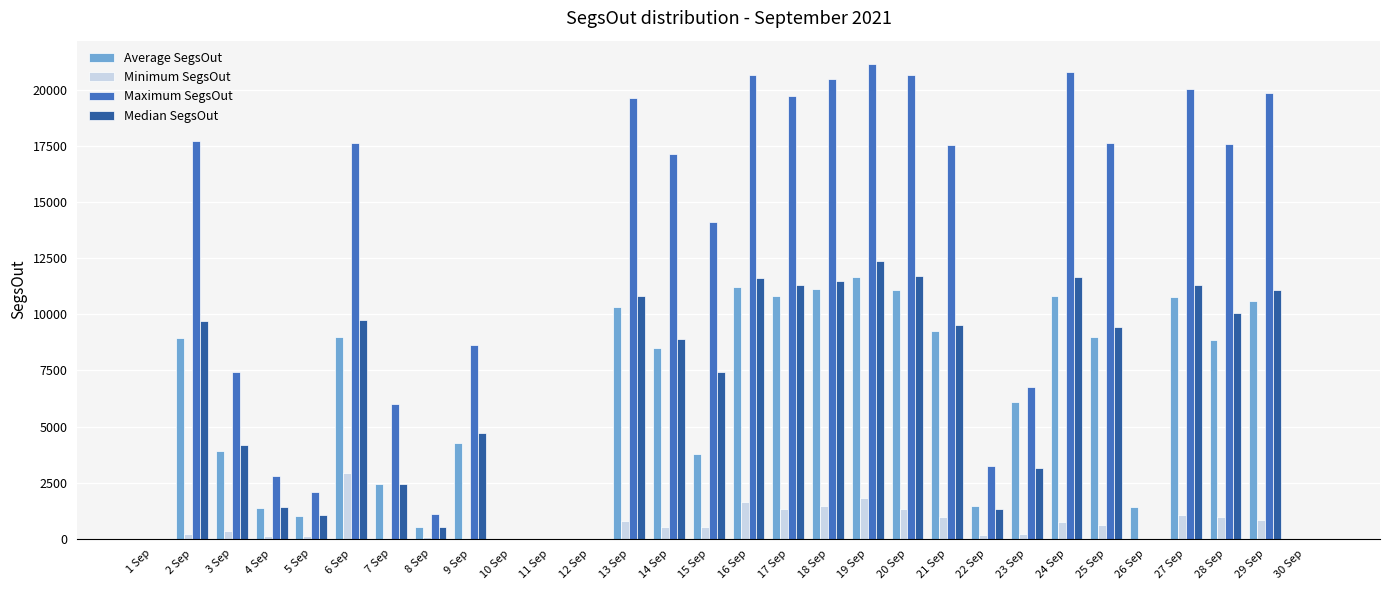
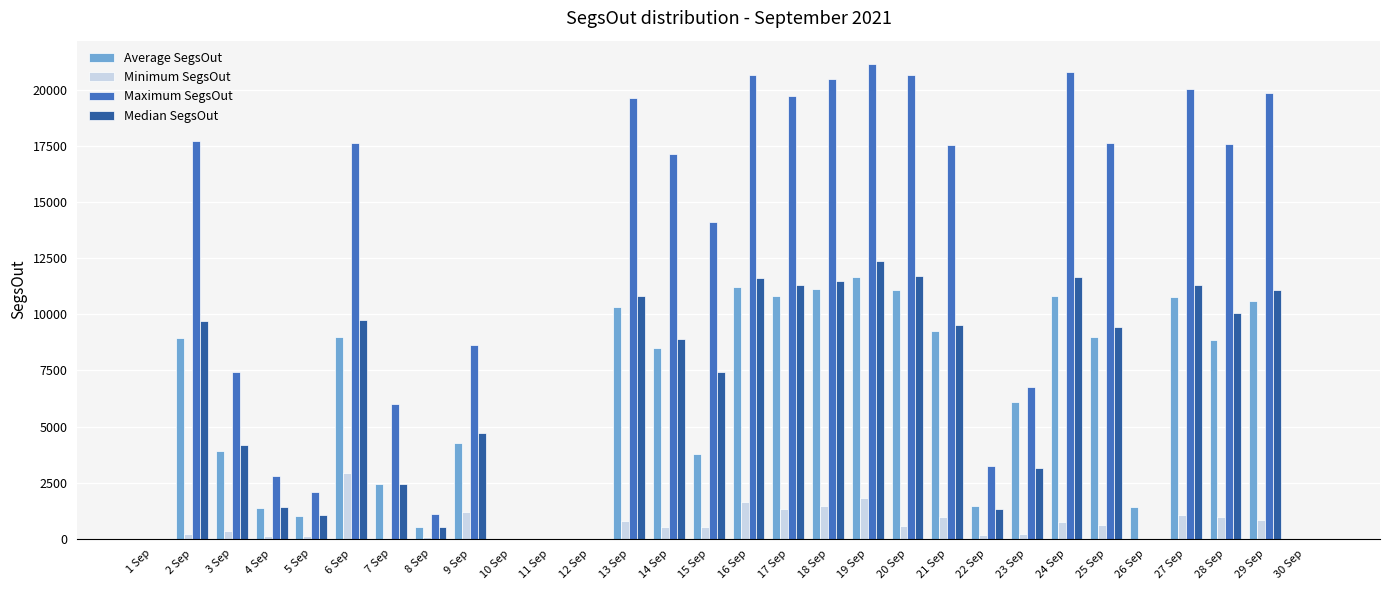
Minimum SegsOut, 9 Sep: 0 -> 1200
Minimum SegsOut, 20 Sep: 1300 -> 600
